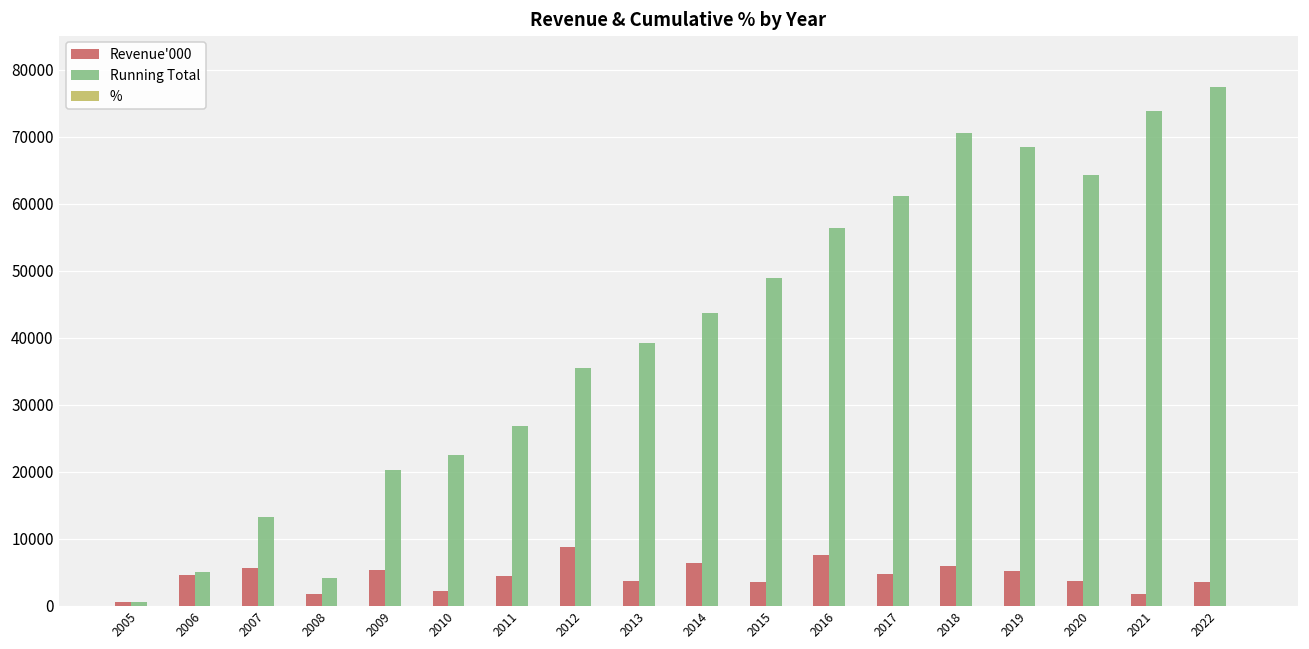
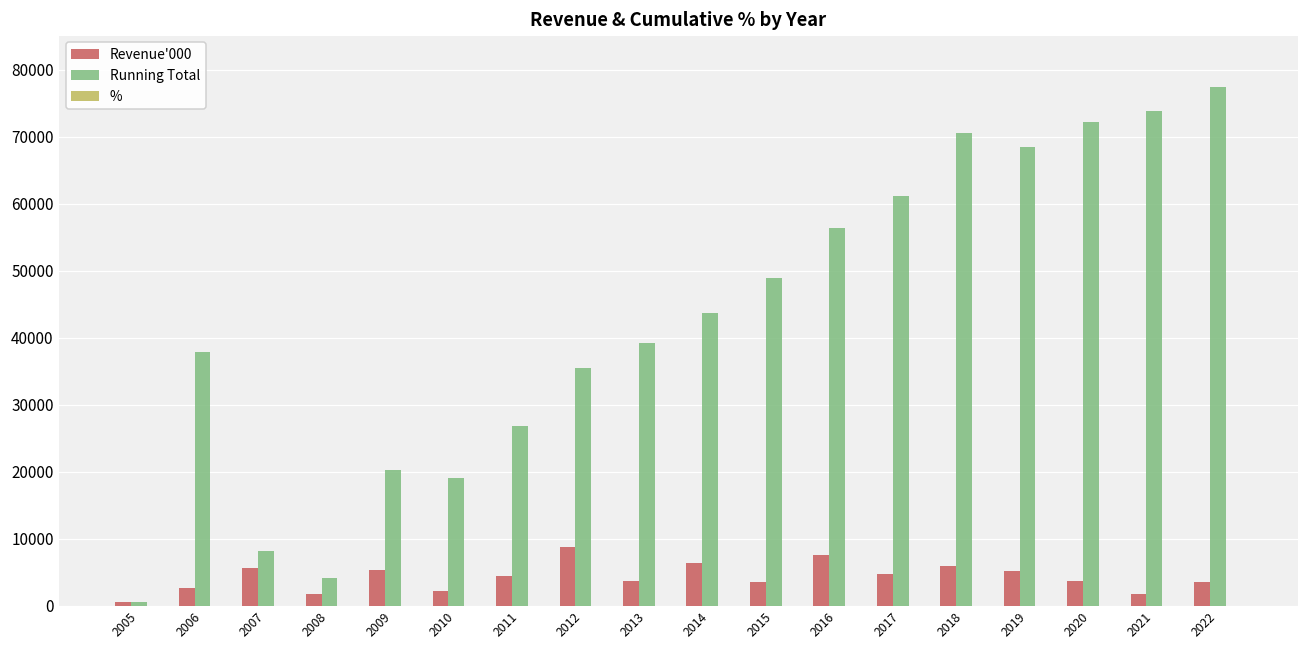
Revenue'000, 2006: 5000 -> 3000
Running Total, 2006: 5000 -> 38000
Running Total, 2007: 13000 -> 8000
Running Total, 2010: 22000 -> 19000
Running Total, 2020: 64000 -> 72000
